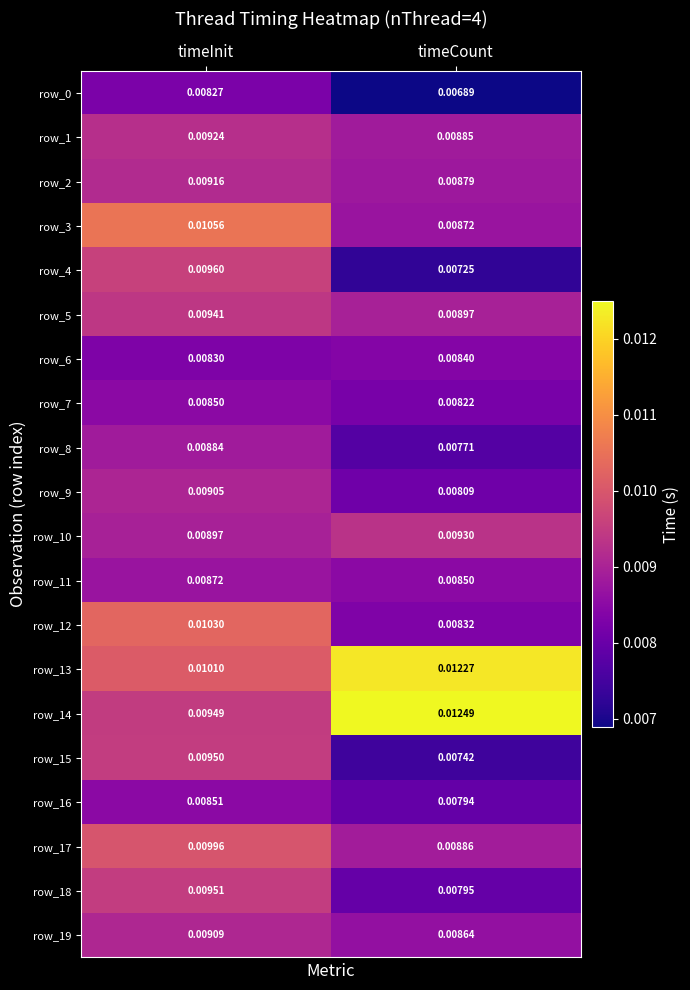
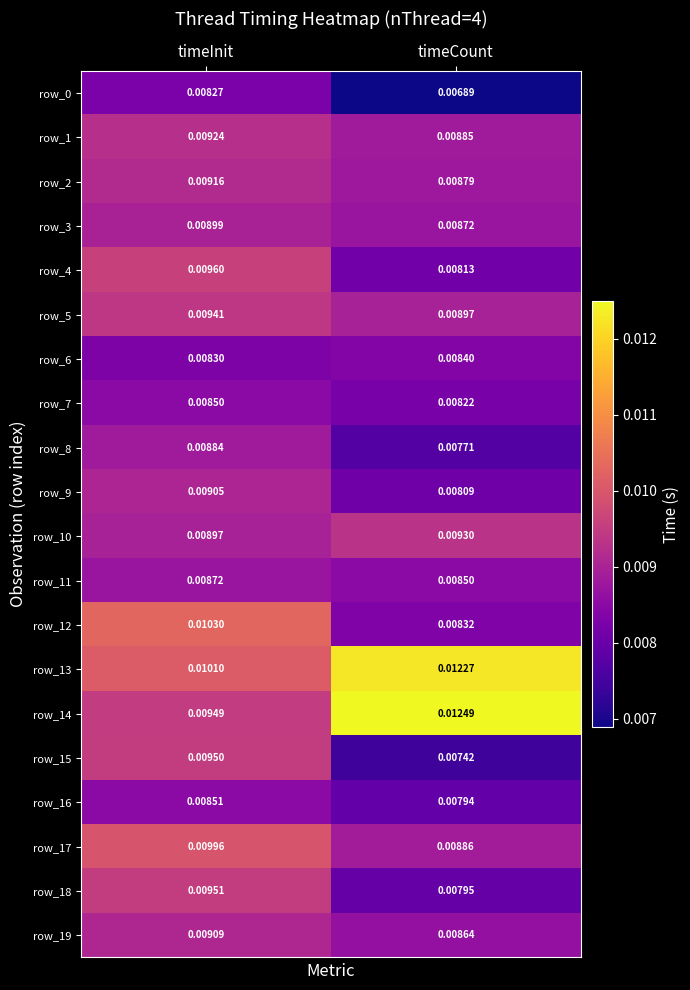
row_3, timeInit: 0.01056 -> 0.00899
row_4, timeCount: 0.00725 -> 0.00813
